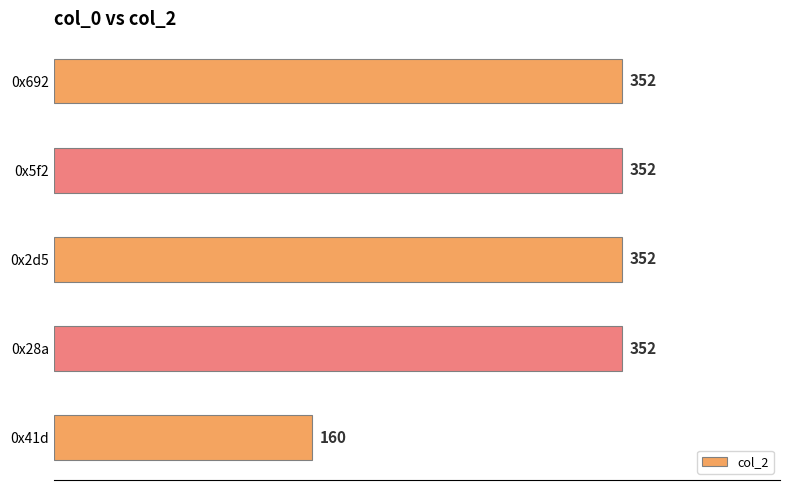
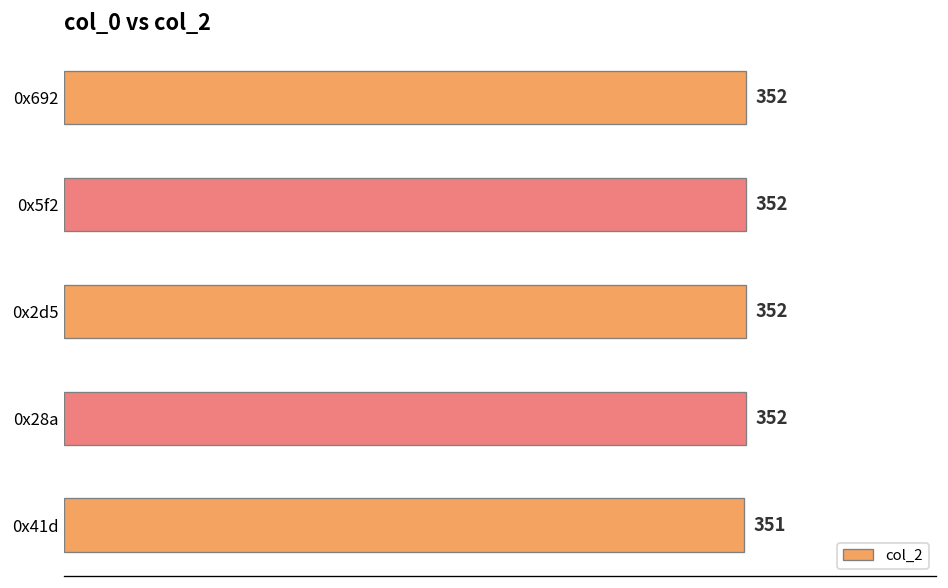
0x41d: 160 -> 351
